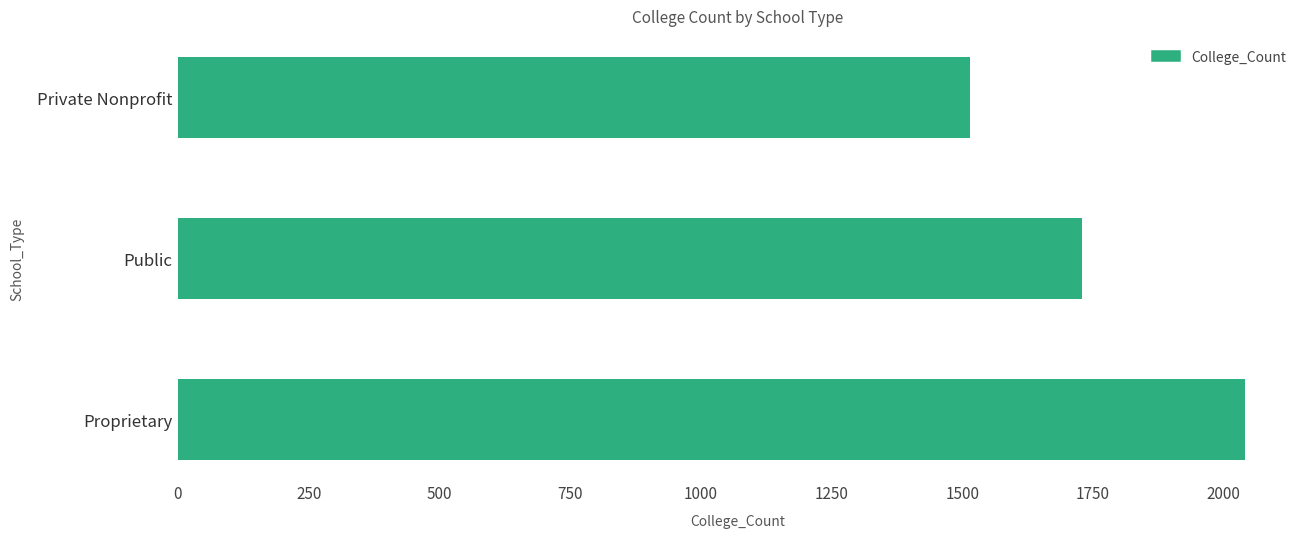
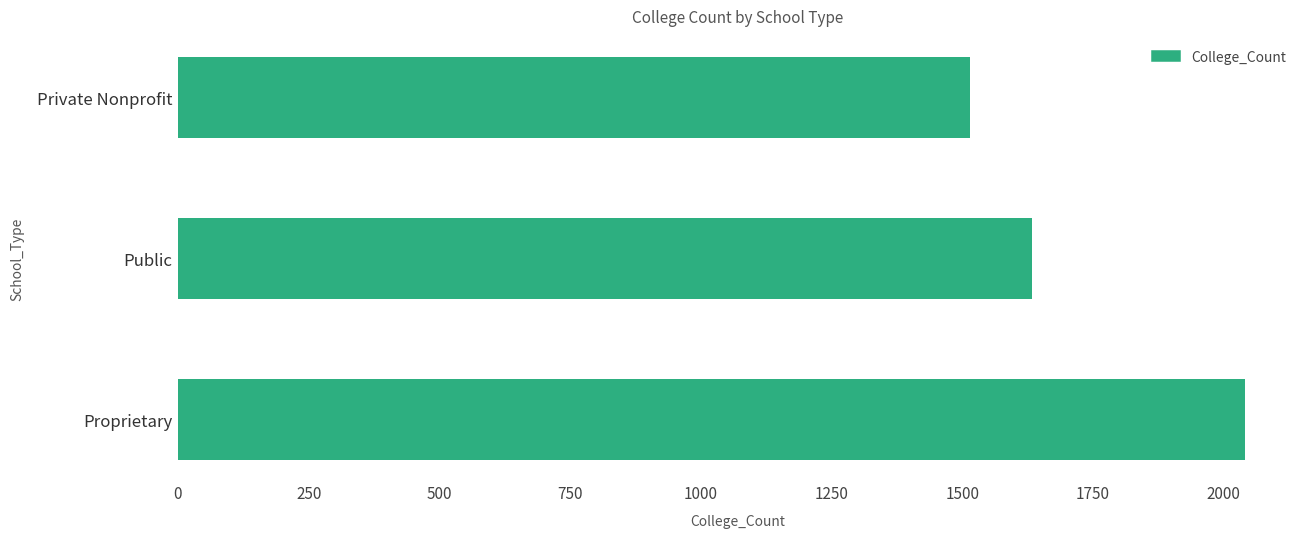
Public: 1730 -> 1630
